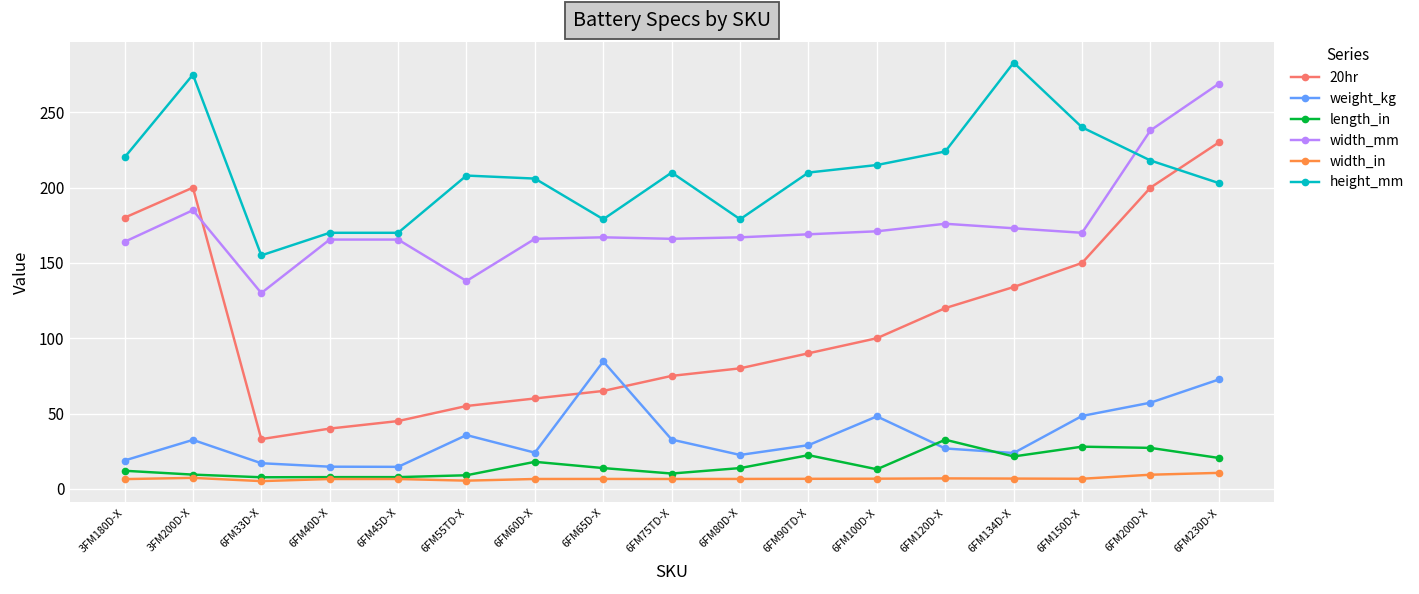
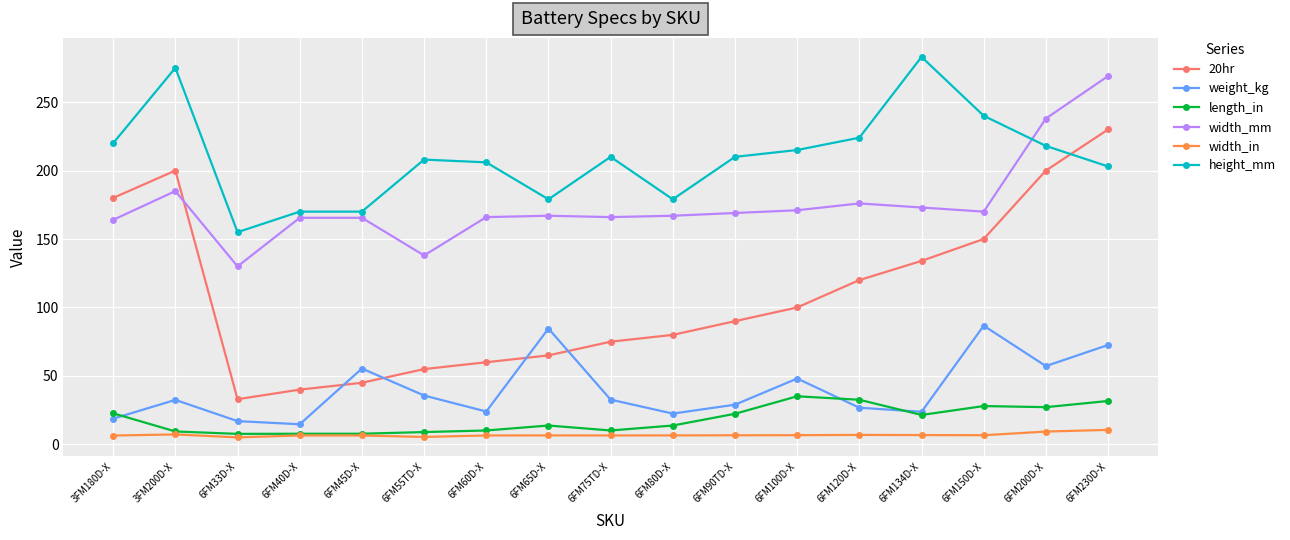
length_in, 3FM180D-X: 12 -> 23
weight_kg, 6FM45D-X: 15 -> 55
length_in, 6FM60D-X: 18 -> 10
length_in, 6FM100D-X: 13 -> 35
weight_kg, 6FM150D-X: 48 -> 87
length_in, 6FM230D-X: 21 -> 32
